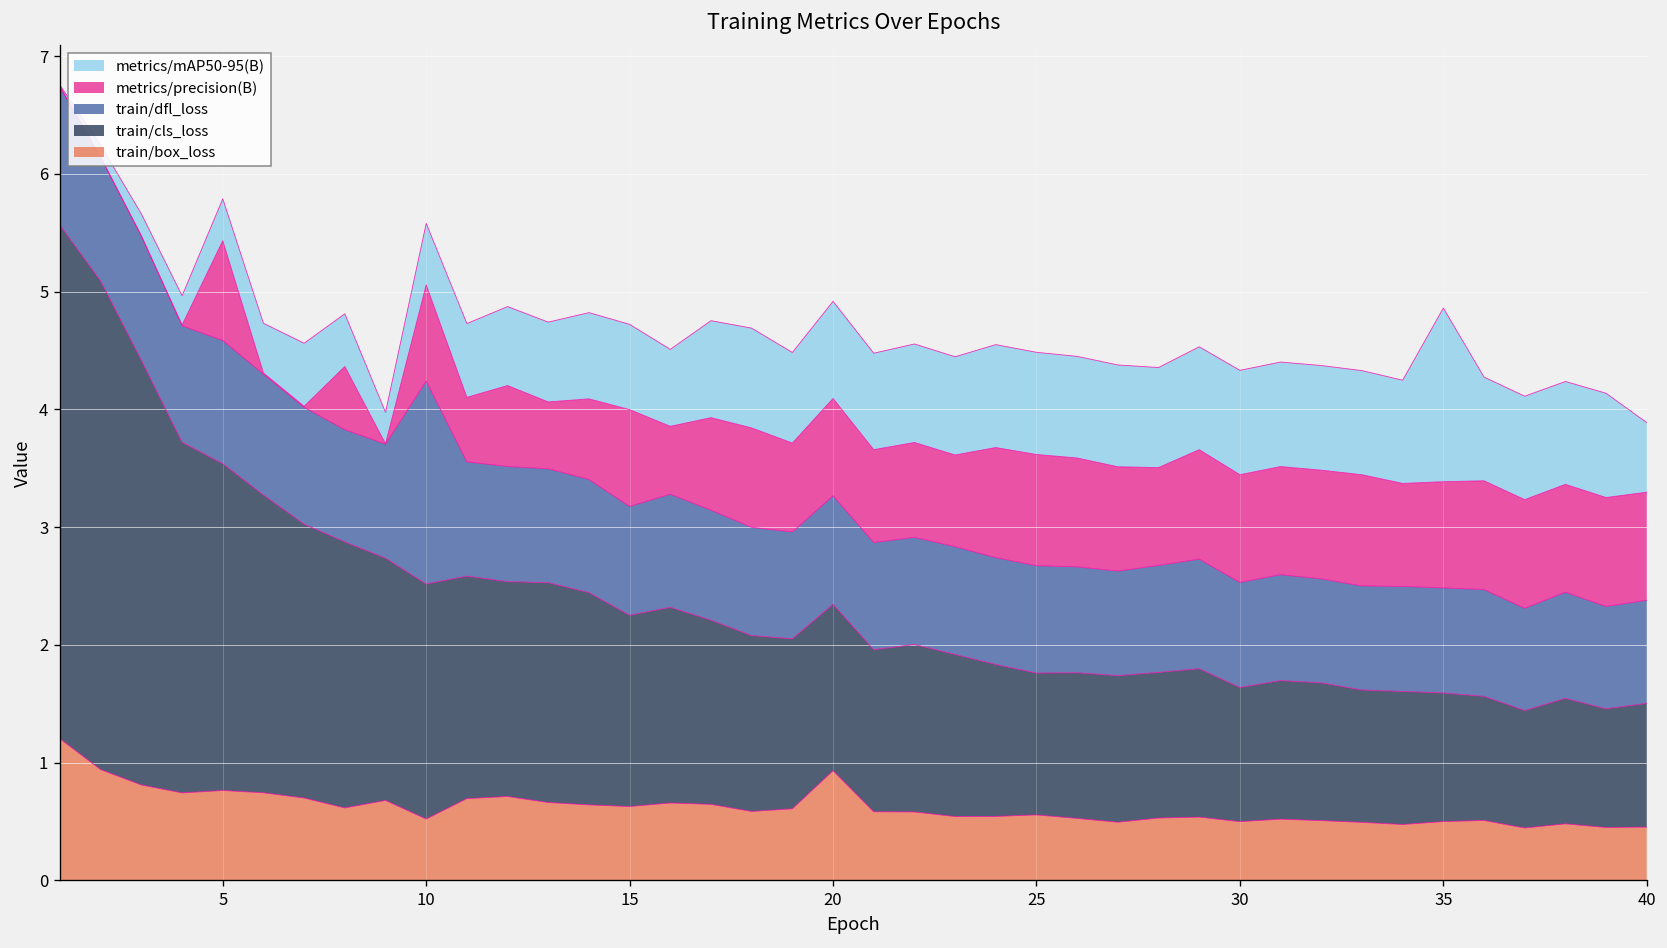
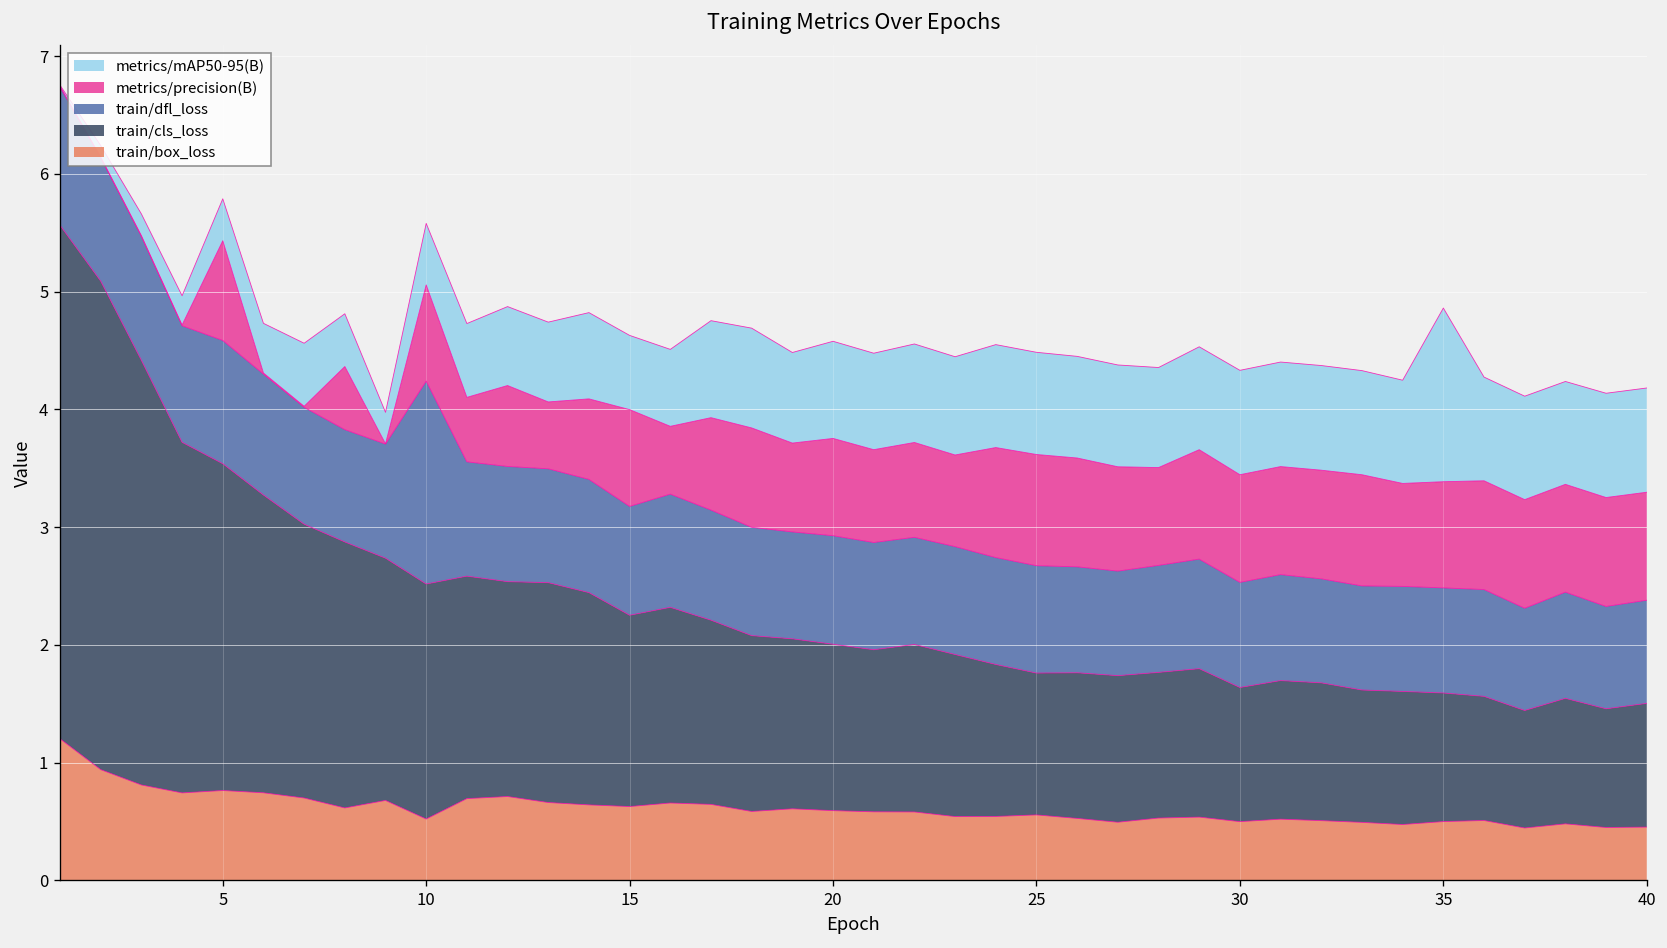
metrics/mAP50-95(B), 15: 0.7 -> 0.6
train/box_loss, 20: 0.9 -> 0.6
metrics/mAP50-95(B), 40: 0.6 -> 0.9
